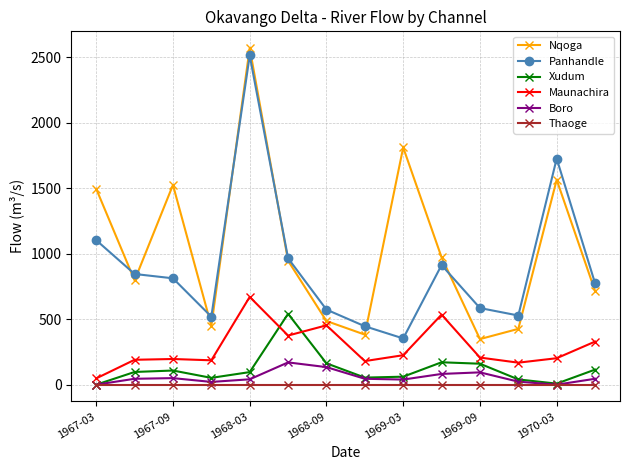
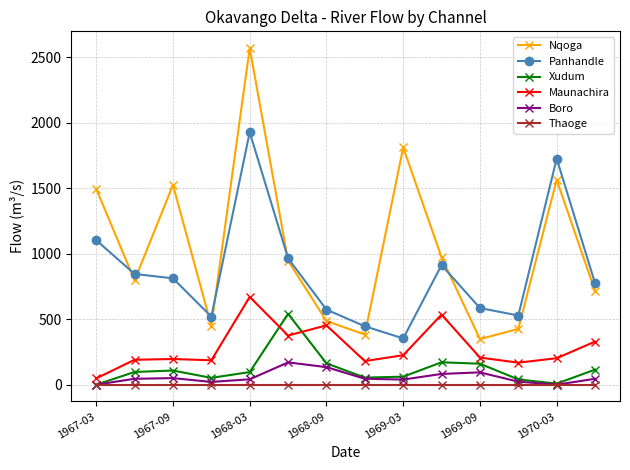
Panhandle, 1968-03: 2510 -> 1930
